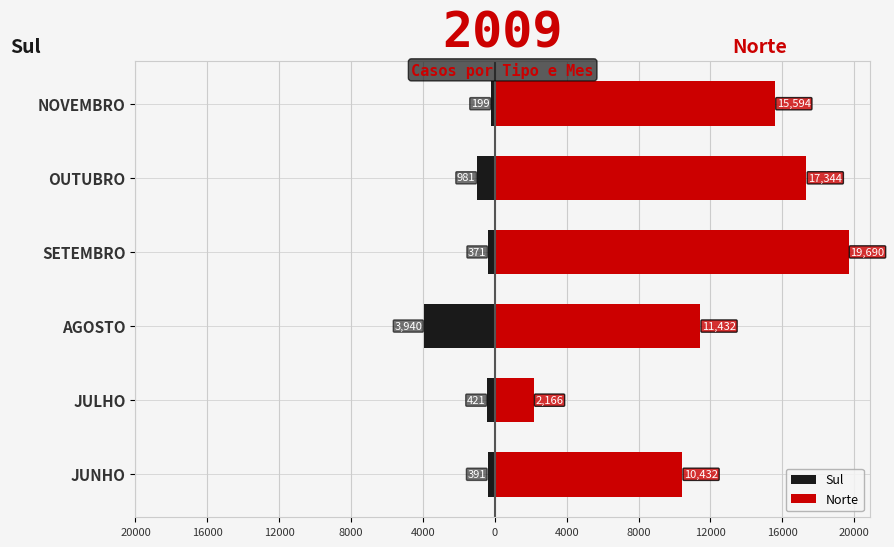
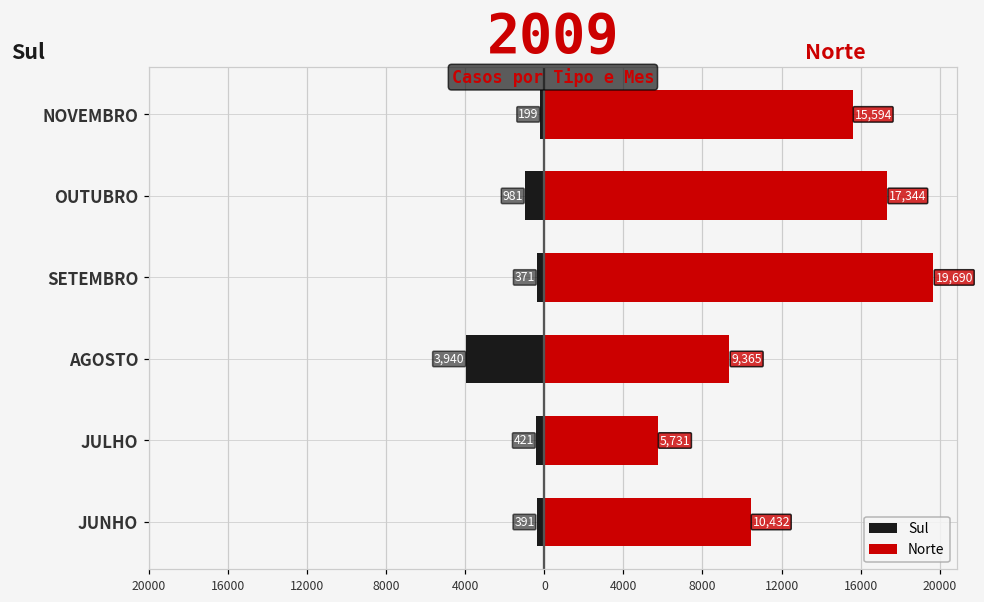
Norte, AGOSTO: 11,432 -> 9,365
Norte, JULHO: 2,166 -> 5,731
